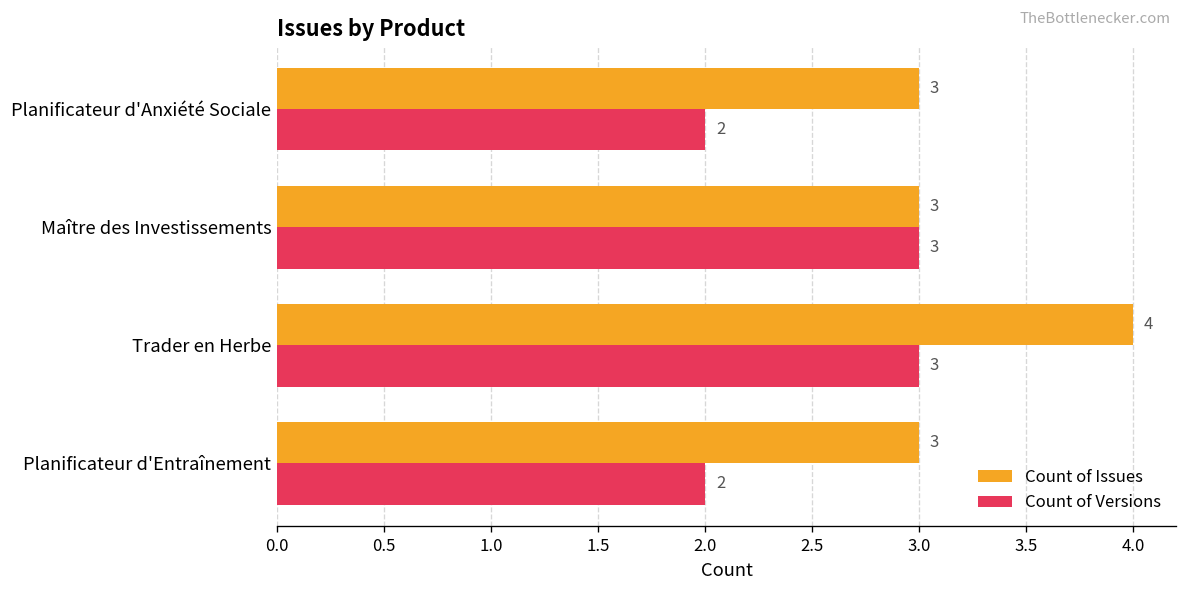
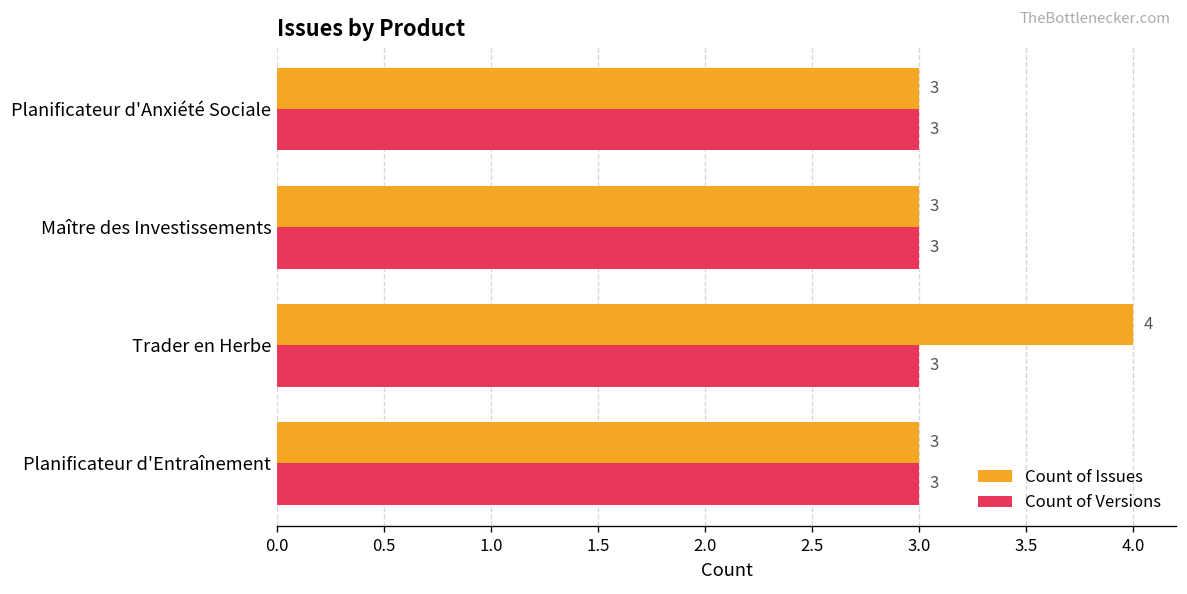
Count of Versions, Planificateur d'Anxiété Sociale: 2 -> 3
Count of Versions, Planificateur d'Entraînement: 2 -> 3
